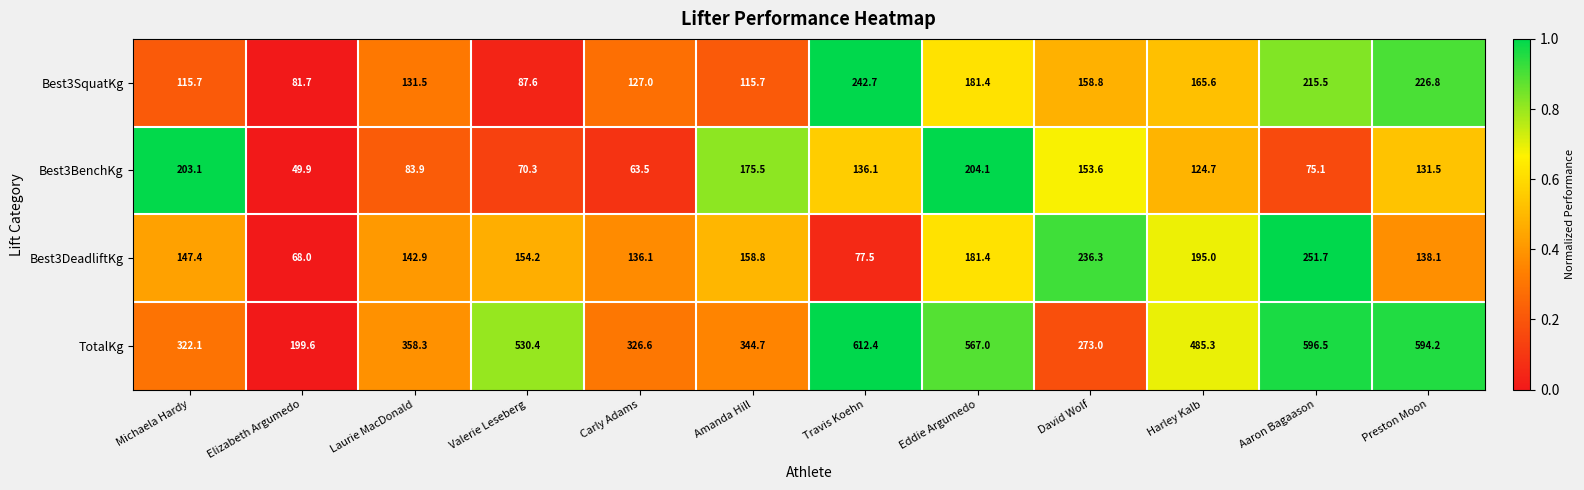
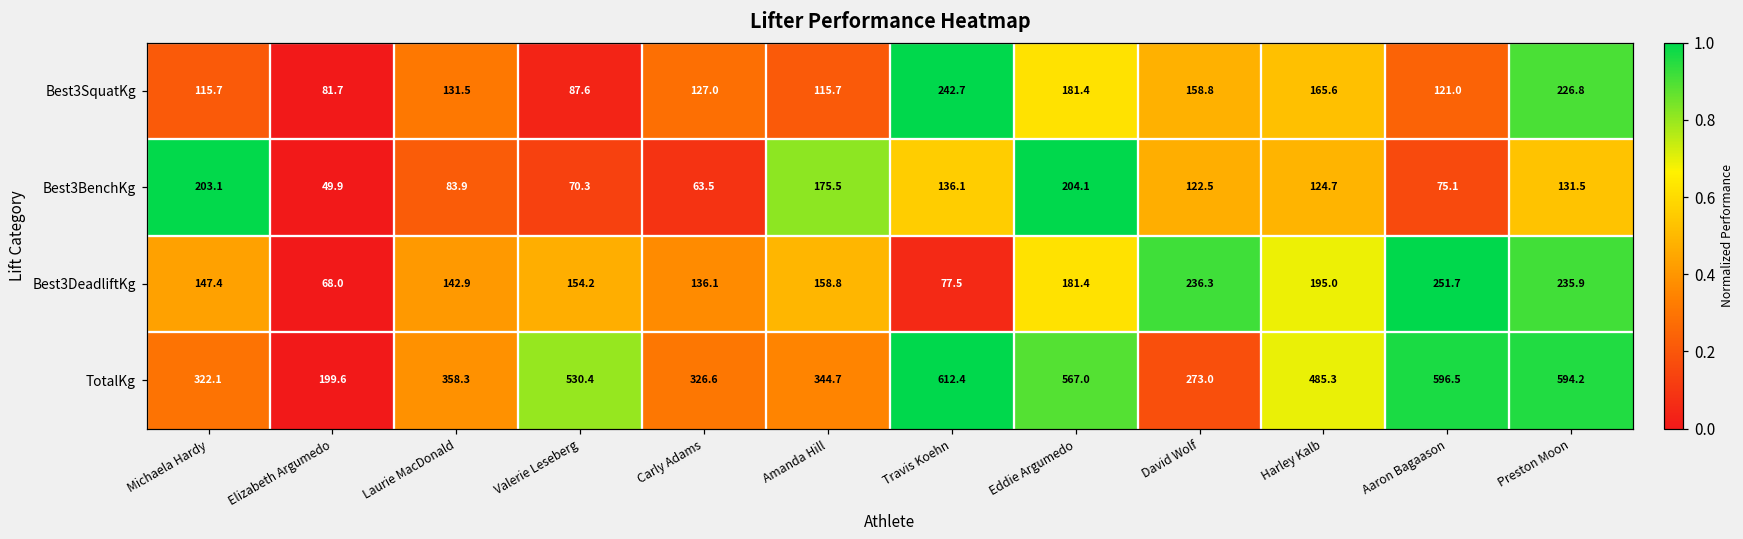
Best3SquatKg, Aaron Bagaason: 215.5 -> 121.0
Best3BenchKg, David Wolf: 153.6 -> 122.5
Best3DeadliftKg, Preston Moon: 138.1 -> 235.9
